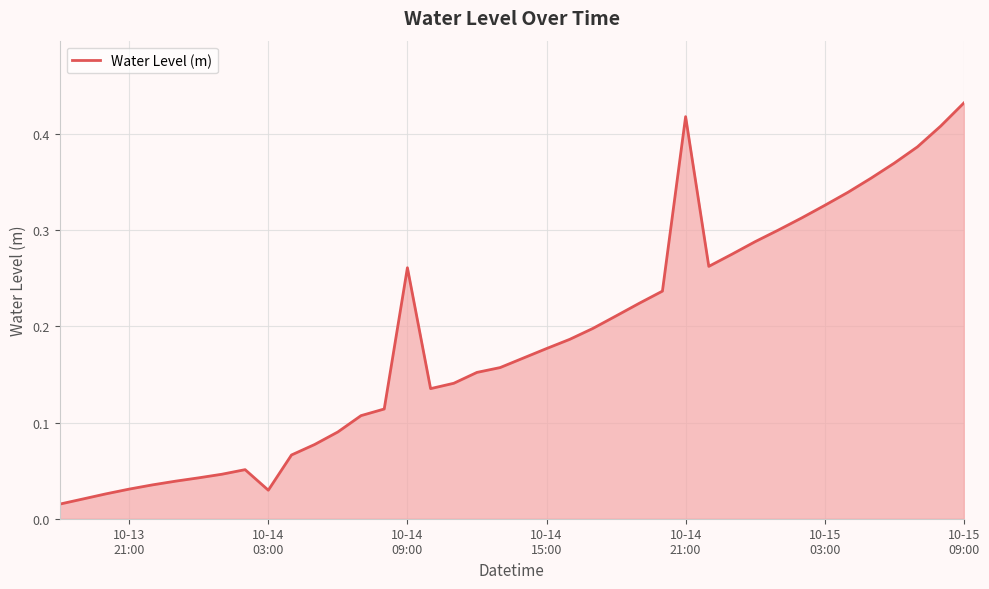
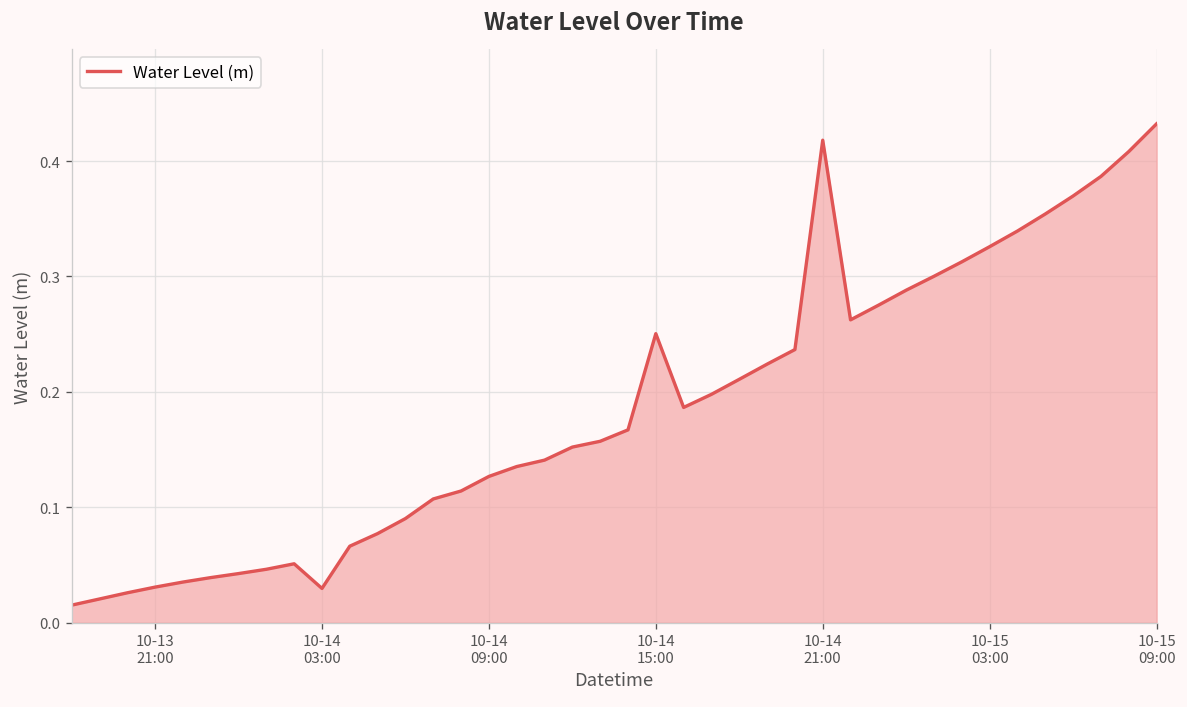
10-14 09:00: 0.26 -> 0.13
10-14 15:00: 0.18 -> 0.25
